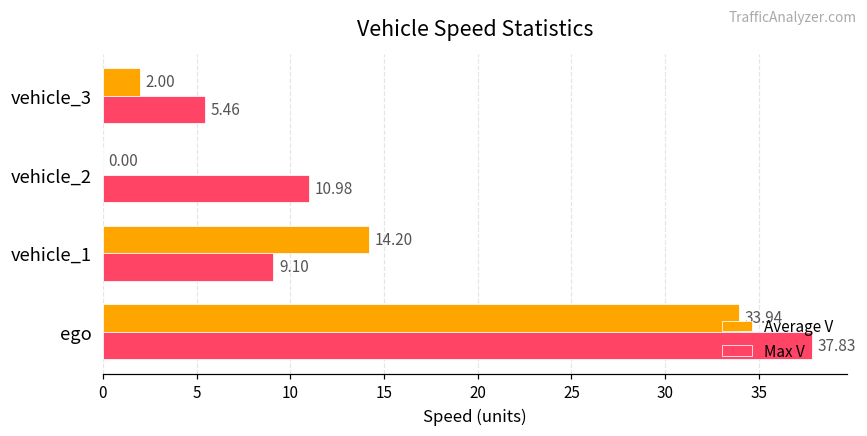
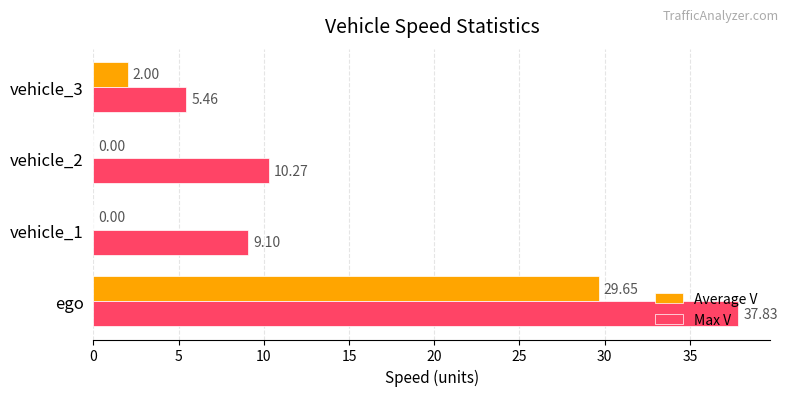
Max V, vehicle_2: 10.98 -> 10.27
Average V, vehicle_1: 14.20 -> 0.00
Average V, ego: 33.94 -> 29.65
